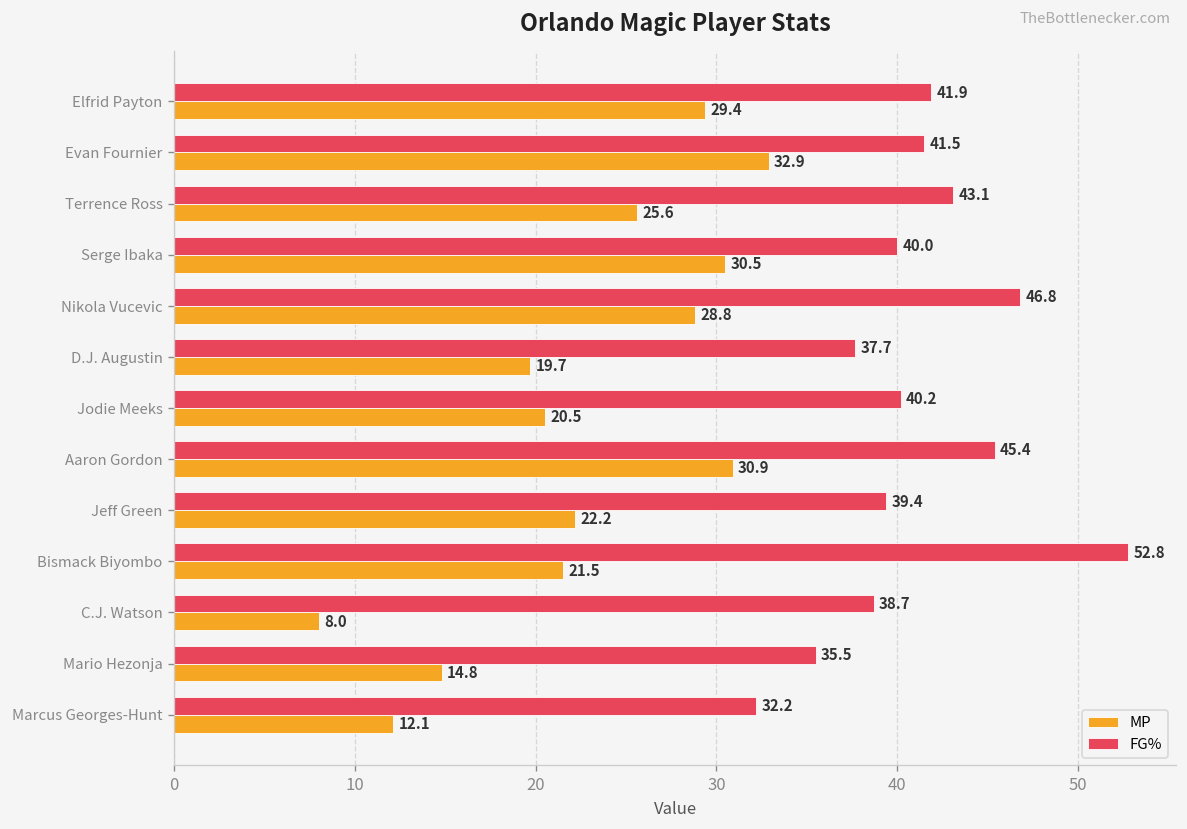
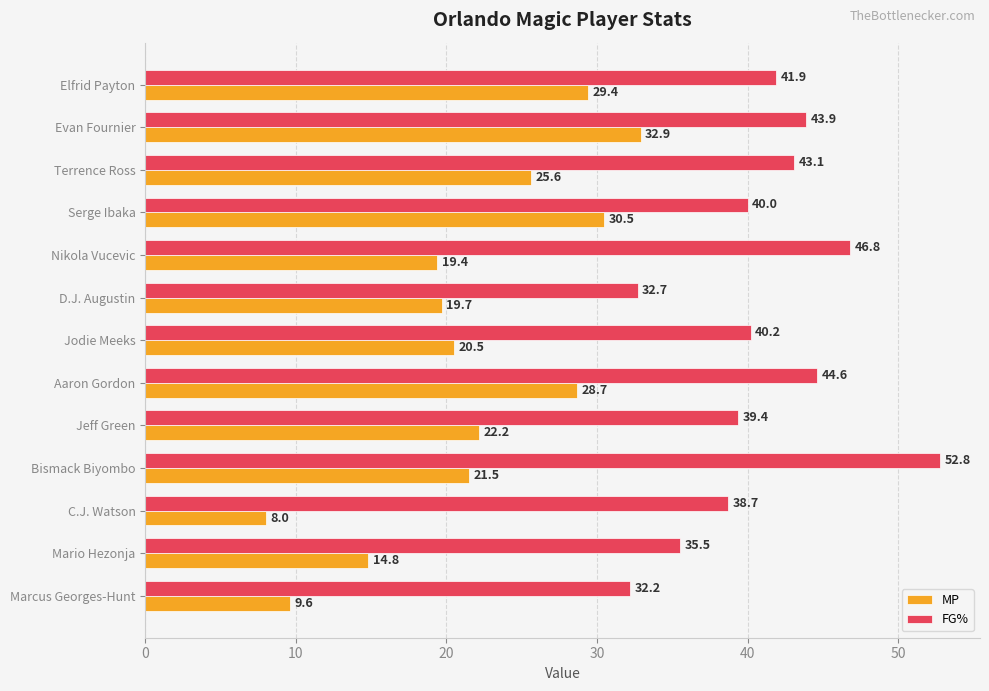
FG%, Evan Fournier: 41.5 -> 43.9
MP, Nikola Vucevic: 28.8 -> 19.4
FG%, D.J. Augustin: 37.7 -> 32.7
FG%, Aaron Gordon: 45.4 -> 44.6
MP, Aaron Gordon: 30.9 -> 28.7
MP, Marcus Georges-Hunt: 12.1 -> 9.6
